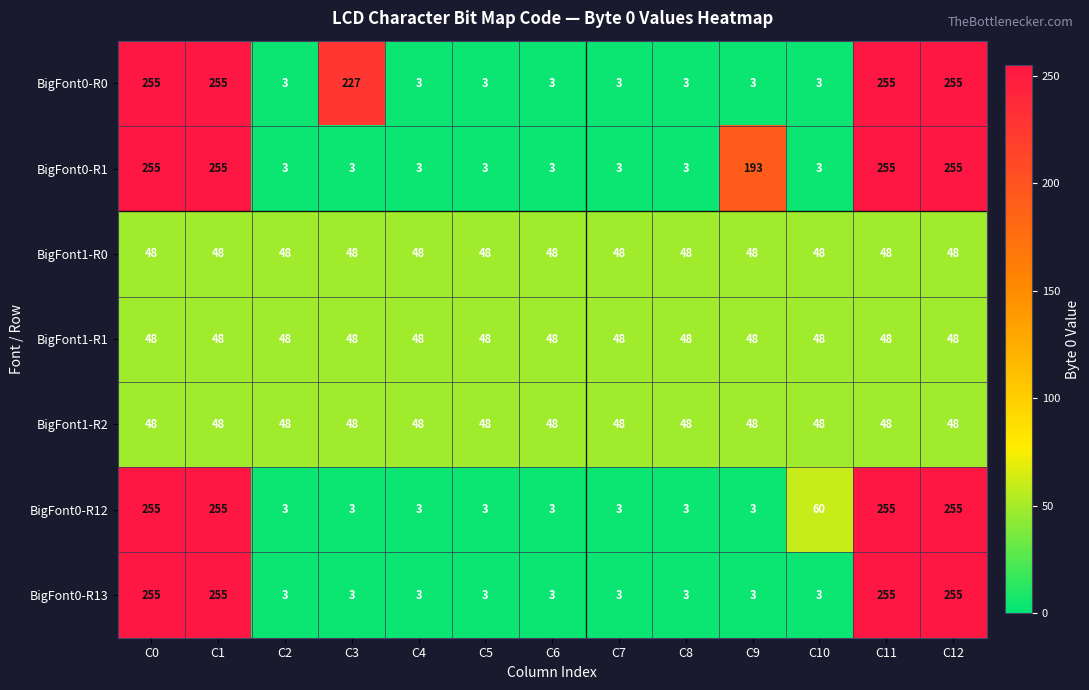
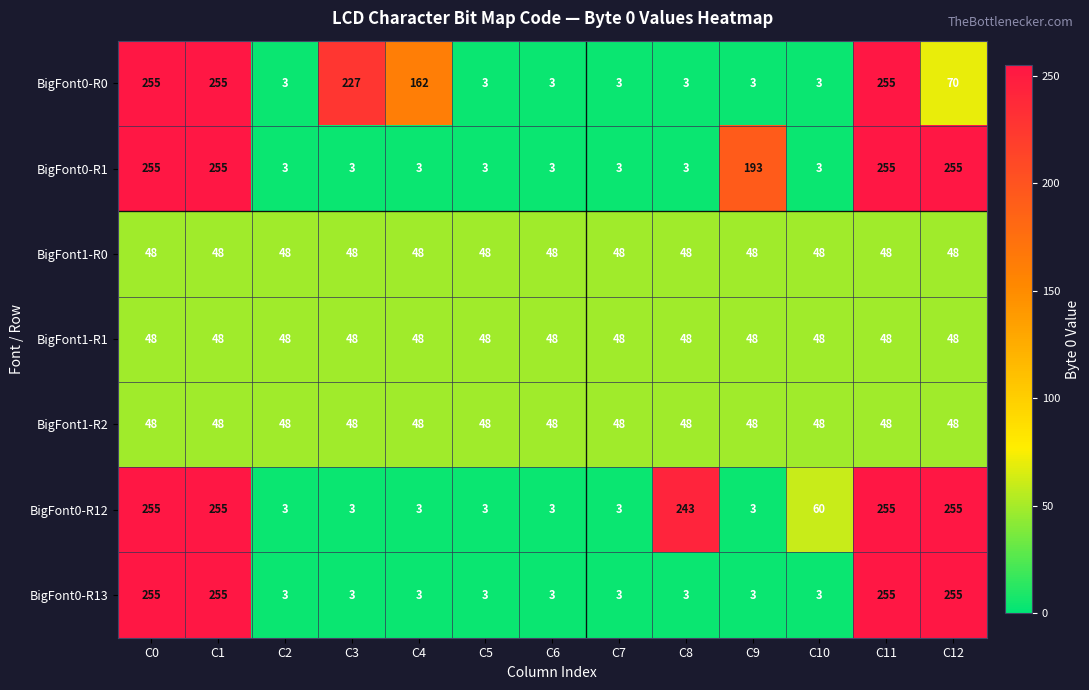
BigFont0-R0, C4: 3 -> 162
BigFont0-R0, C12: 255 -> 70
BigFont0-R12, C8: 3 -> 243
